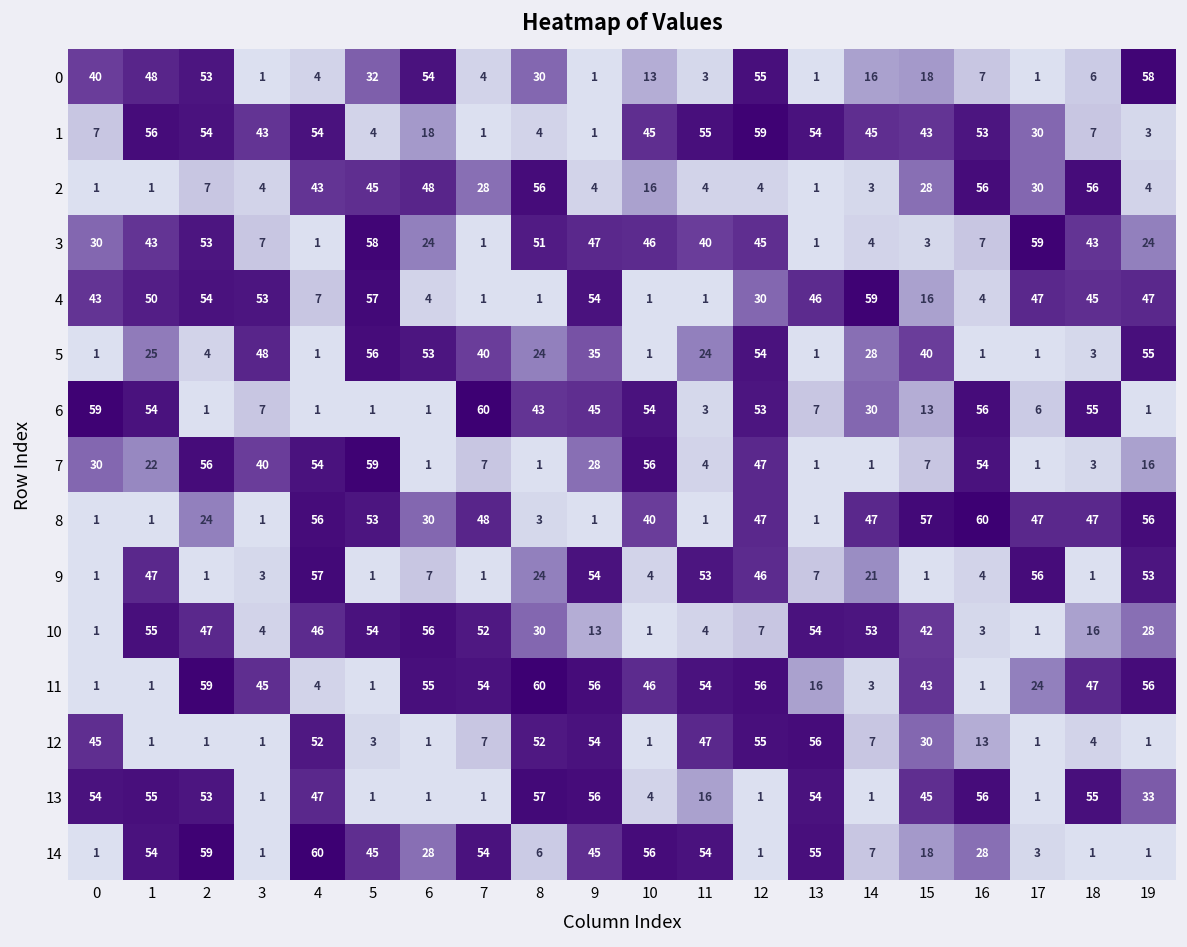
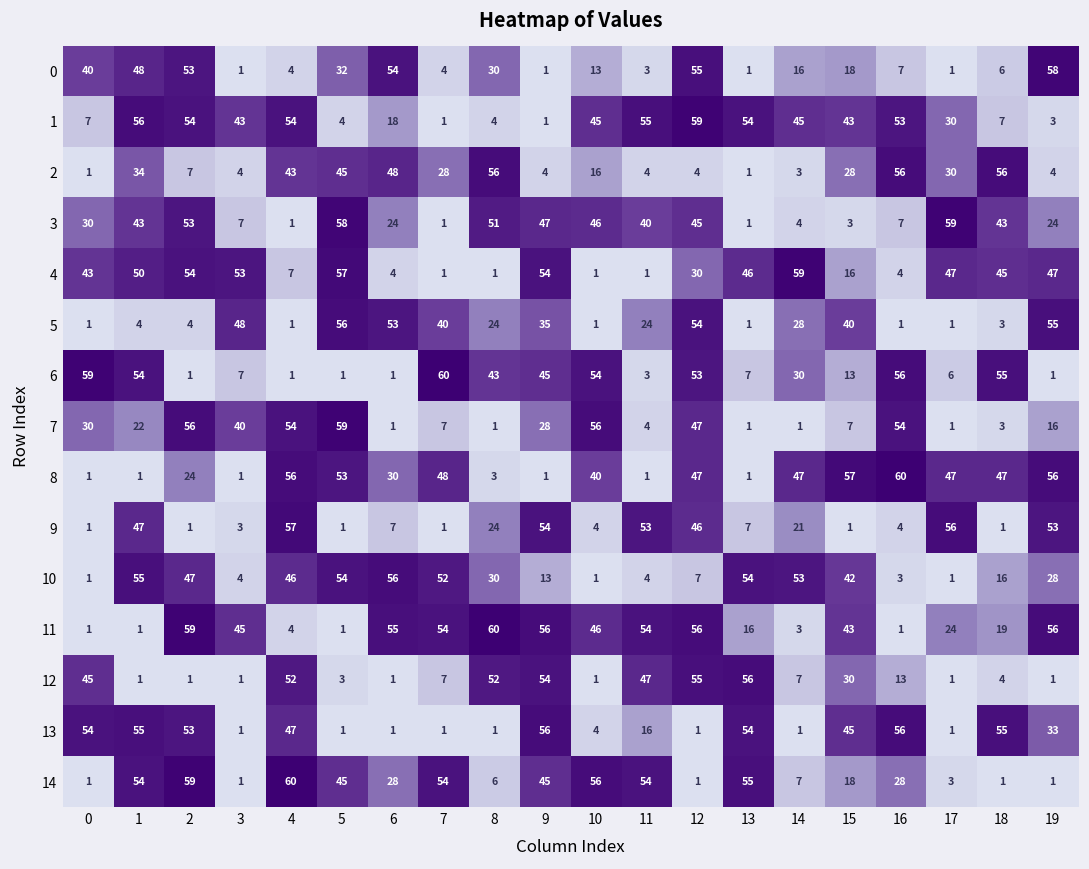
2, 1: 1 -> 34
5, 1: 25 -> 4
11, 18: 47 -> 19
13, 8: 57 -> 1
